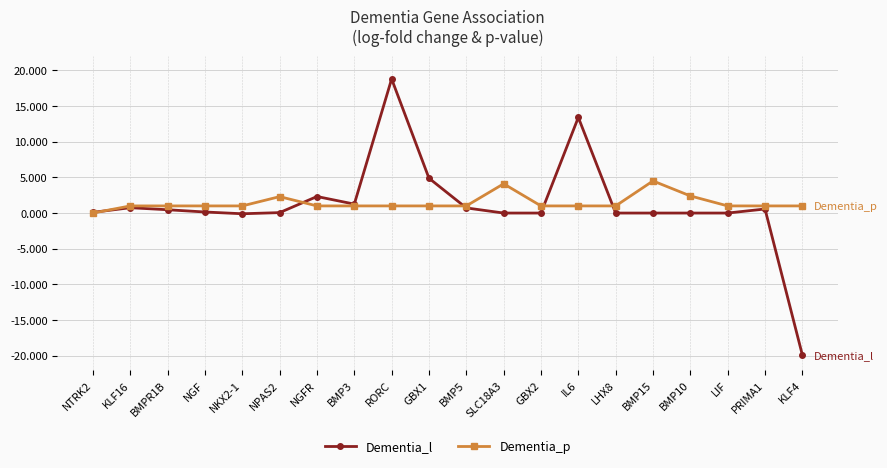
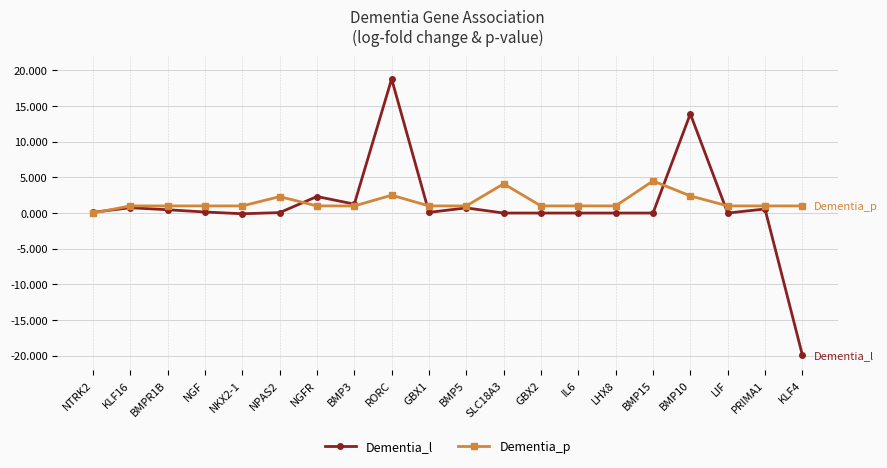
Dementia_p, RORC: 1 -> 3
Dementia_l, GBX1: 5 -> 0
Dementia_l, IL6: 13 -> 0
Dementia_l, BMP10: 0 -> 14
